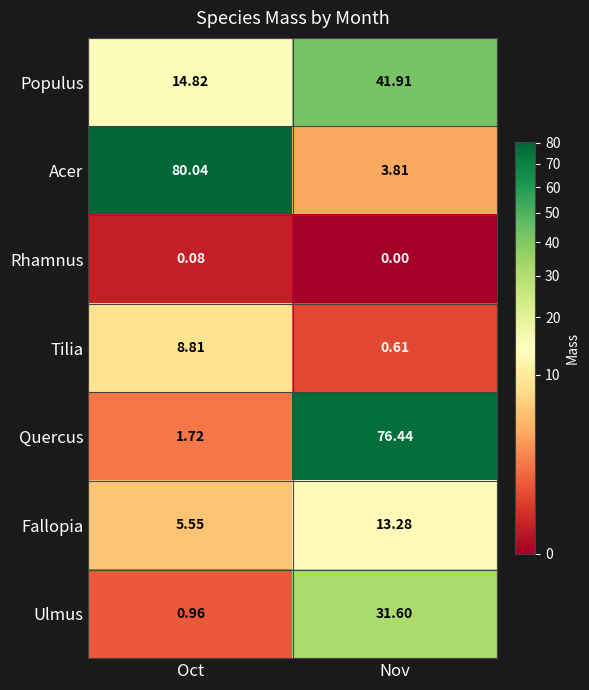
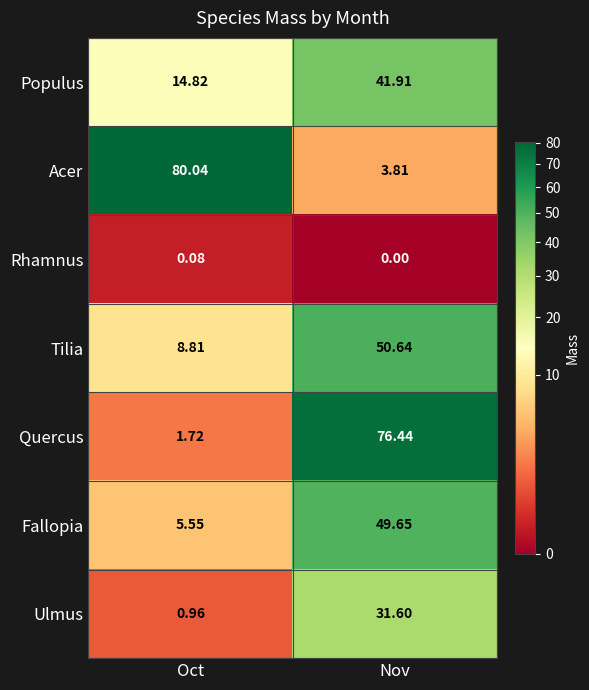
Tilia, Nov: 0.61 -> 50.64
Fallopia, Nov: 13.28 -> 49.65
